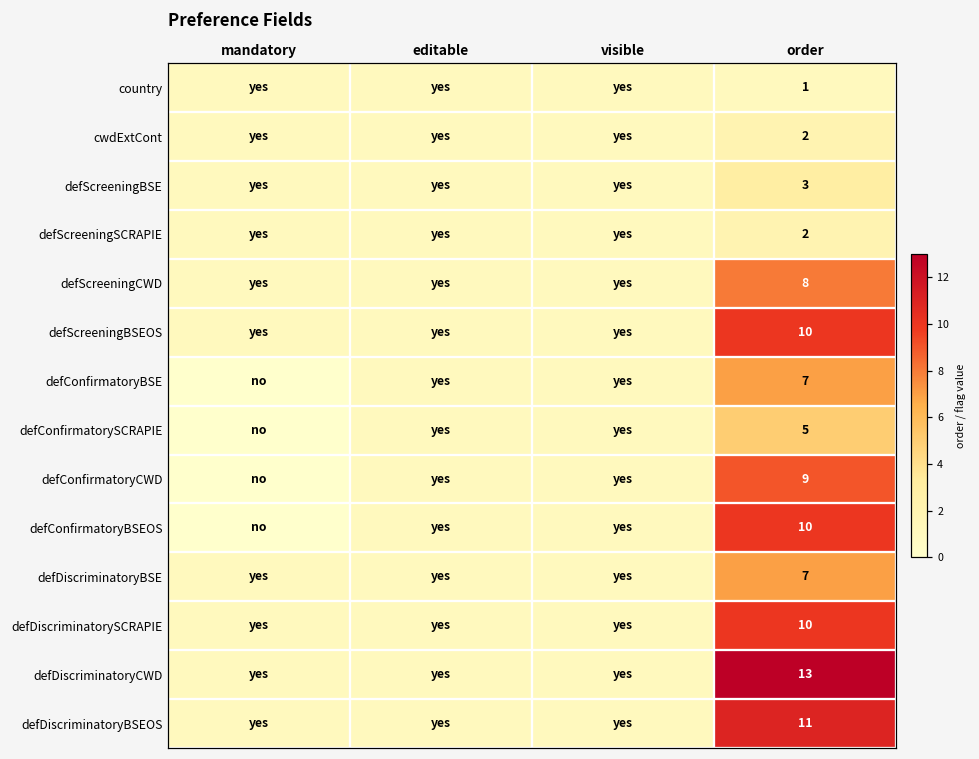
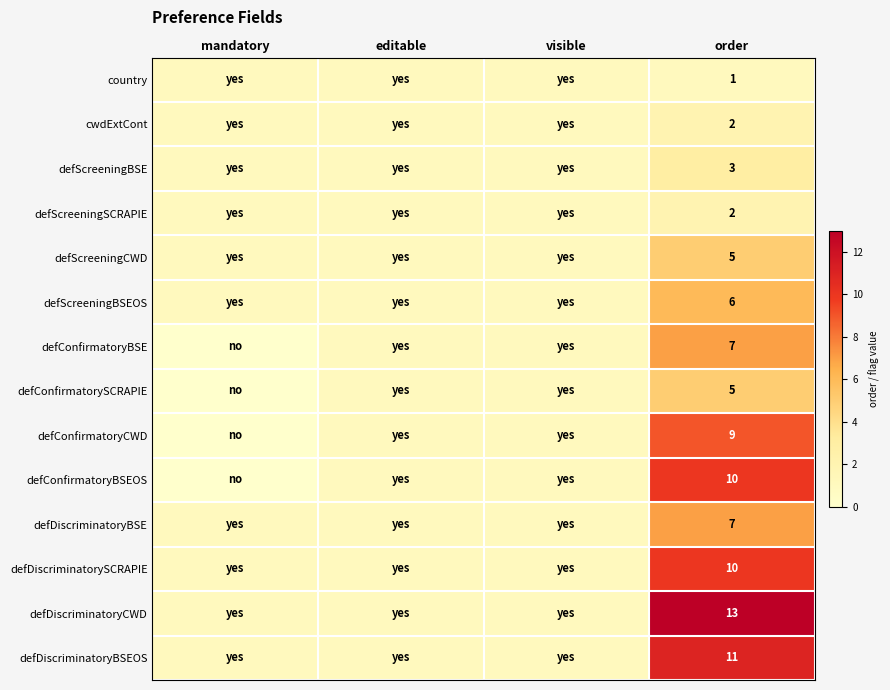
defScreeningCWD, order: 8 -> 5
defScreeningBSEOS, order: 10 -> 6
